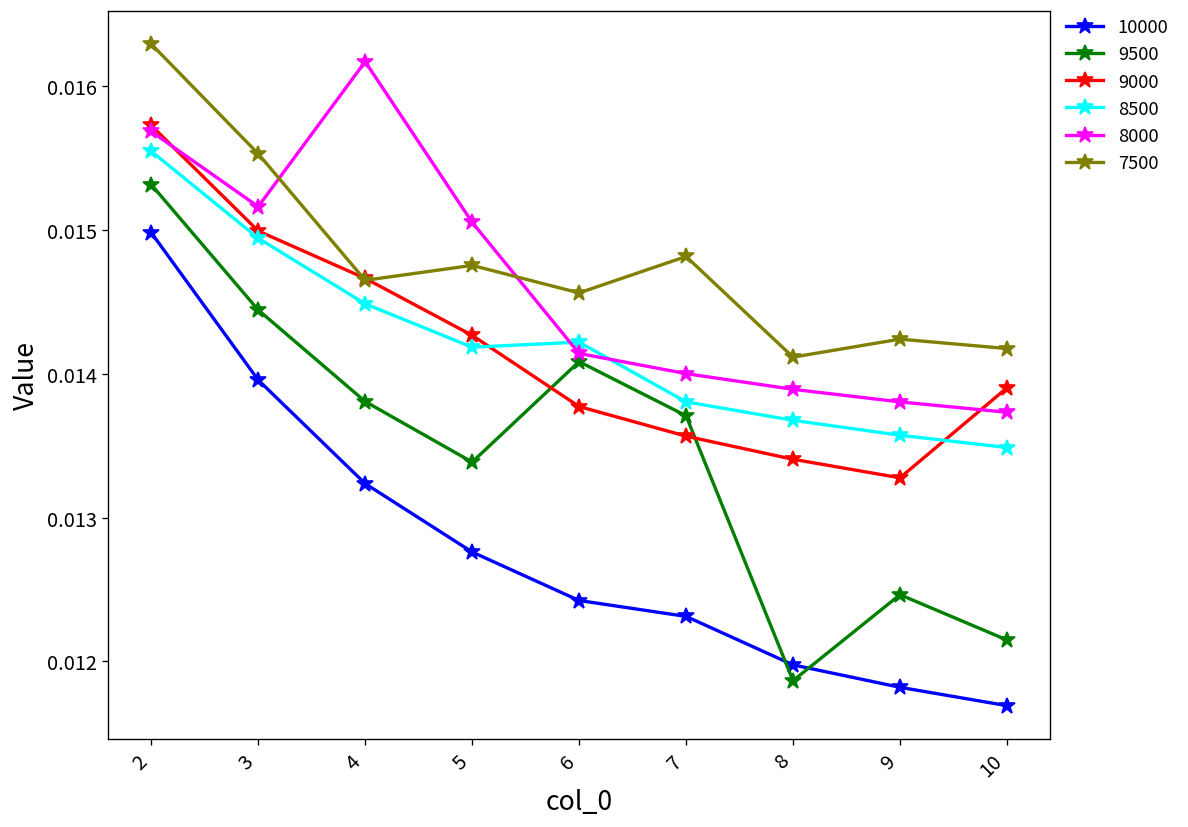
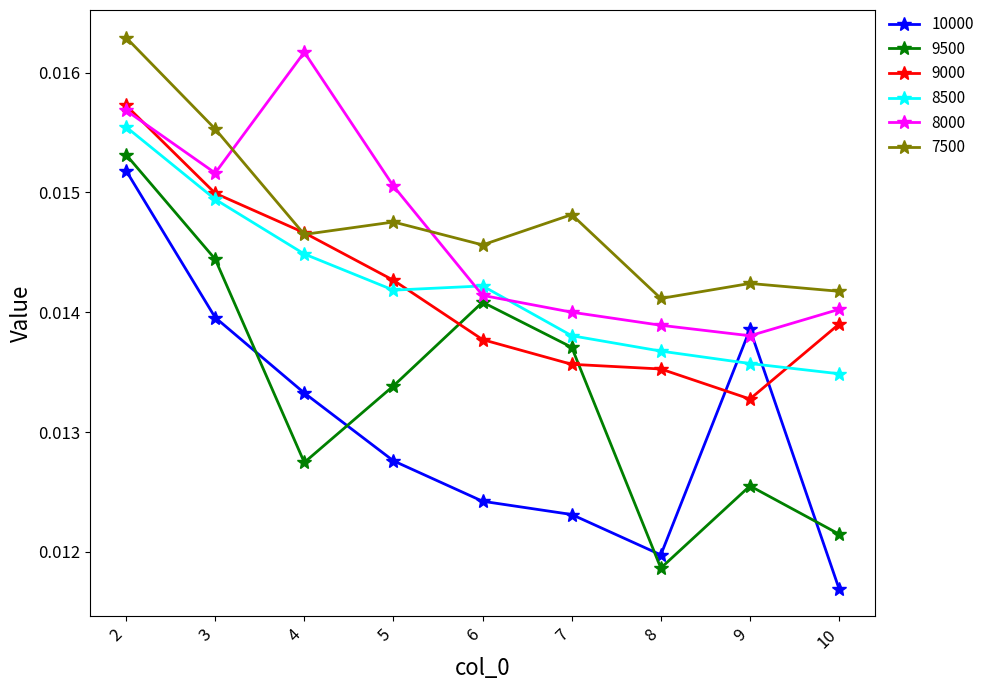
10000, 2: 0.01498 -> 0.01518
10000, 4: 0.01324 -> 0.01333
9500, 4: 0.01381 -> 0.01275
9000, 8: 0.01340 -> 0.01353
10000, 9: 0.01182 -> 0.01386
9500, 9: 0.01246 -> 0.01255
8000, 10: 0.01373 -> 0.01402
